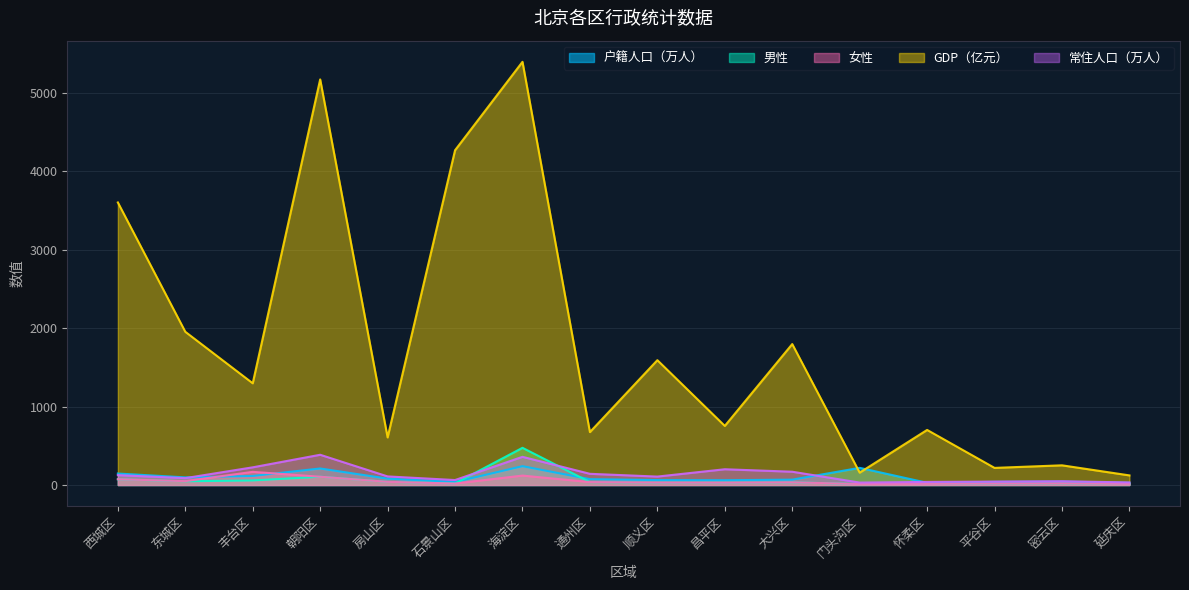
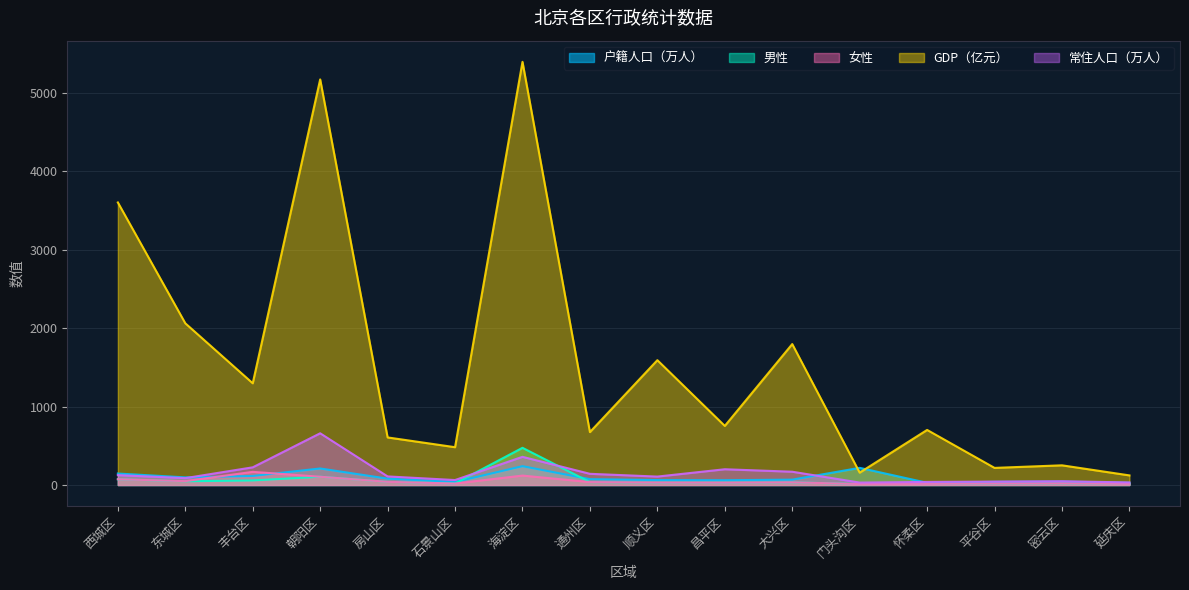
GDP（亿元）, 东城区: 2000 -> 2100
常住人口（万人）, 朝阳区: 400 -> 700
GDP（亿元）, 石景山区: 4300 -> 500
